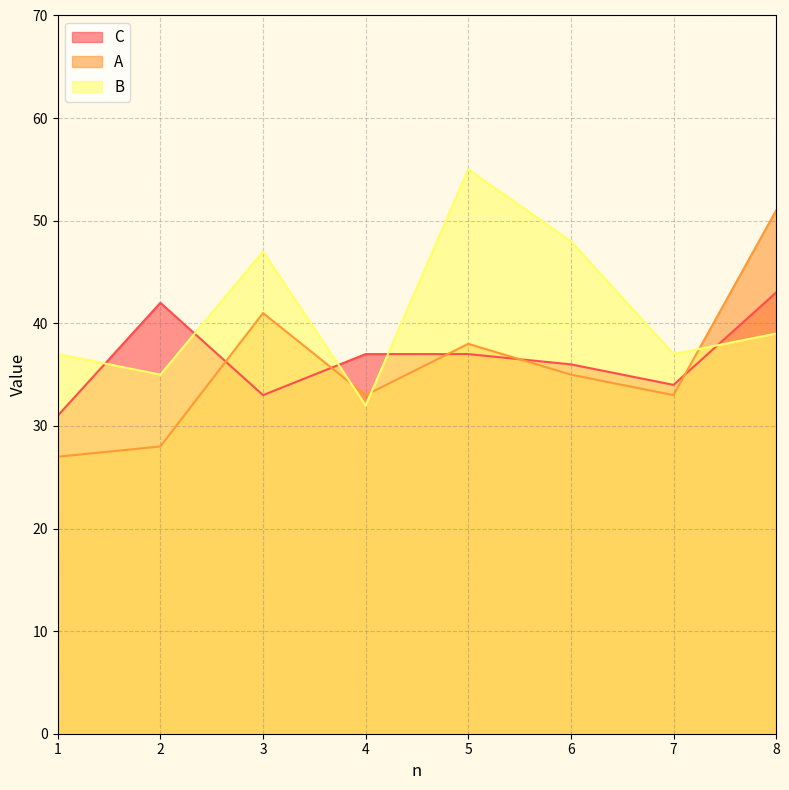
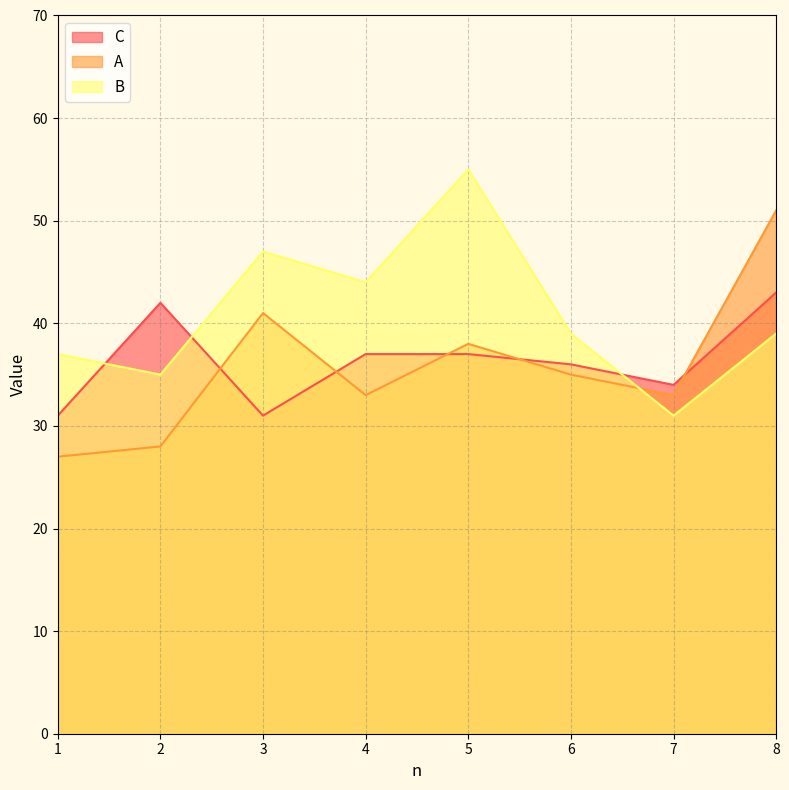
C, 3: 33 -> 31
B, 4: 32 -> 44
B, 6: 48 -> 39
B, 7: 37 -> 31
